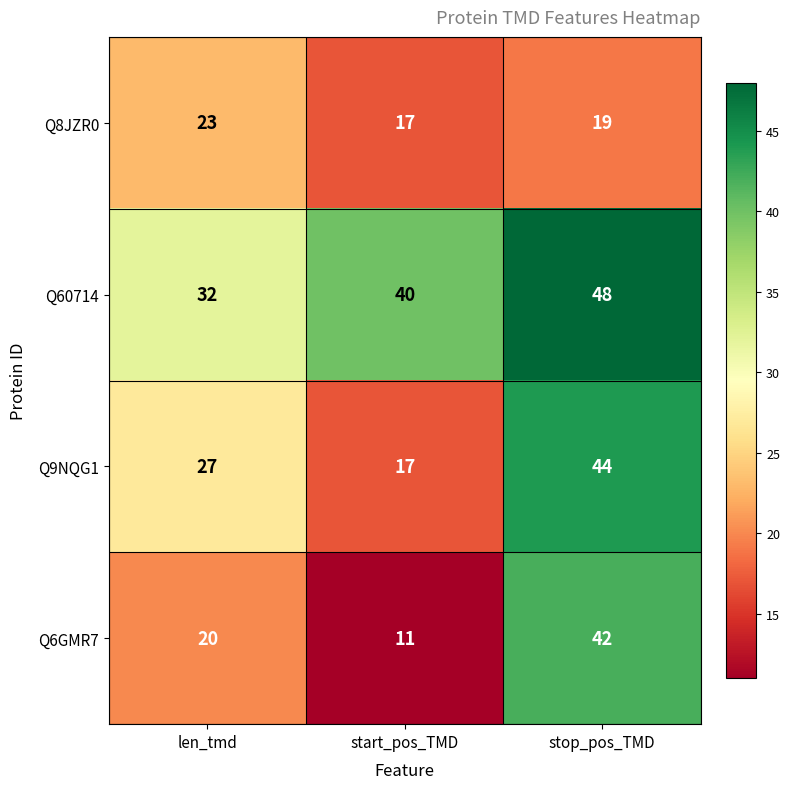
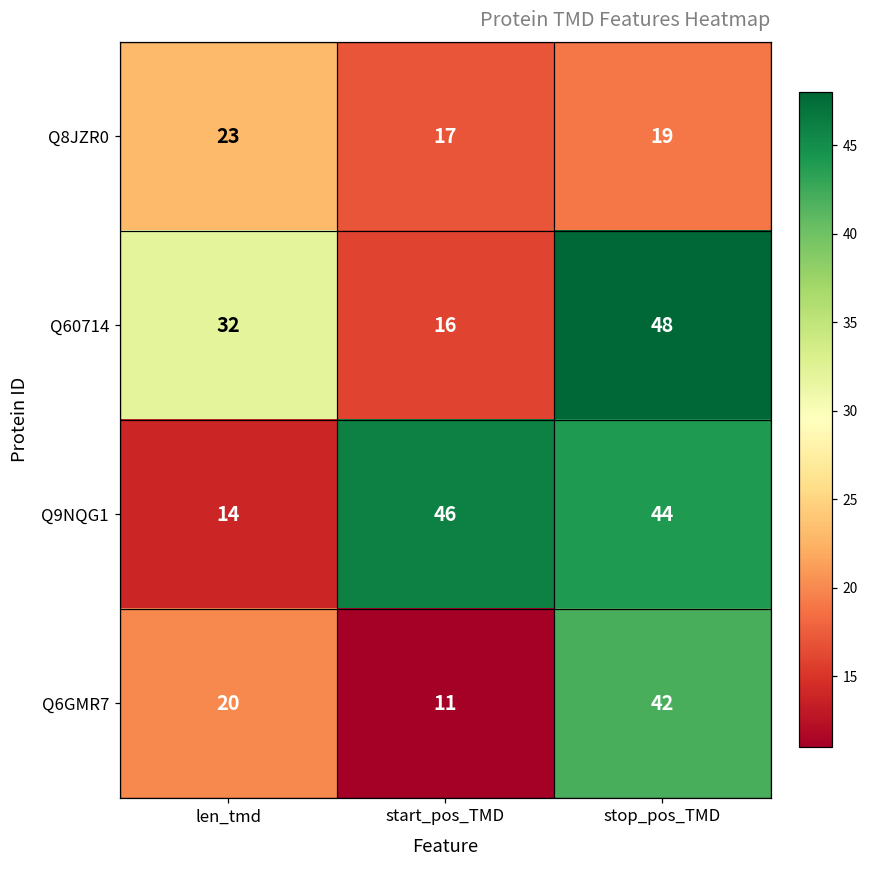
Q60714, start_pos_TMD: 40 -> 16
Q9NQG1, len_tmd: 27 -> 14
Q9NQG1, start_pos_TMD: 17 -> 46
